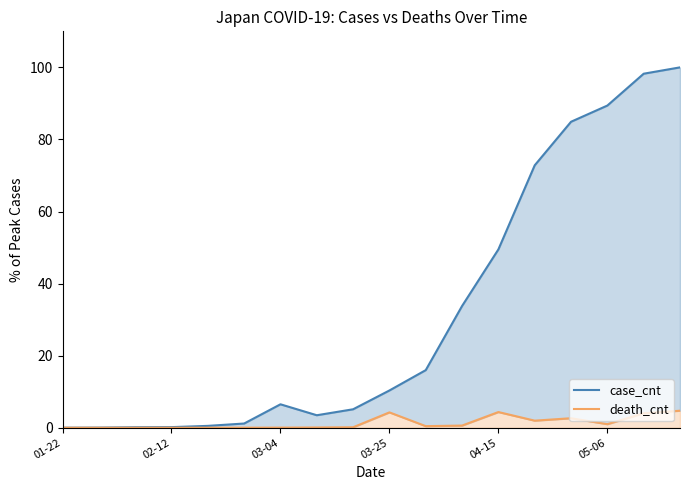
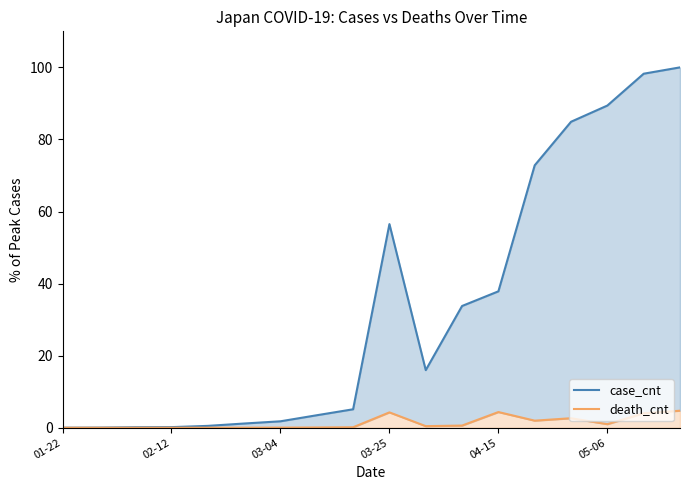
case_cnt, 03-04: 7 -> 2
case_cnt, 03-25: 10 -> 57
case_cnt, 04-15: 49 -> 38
